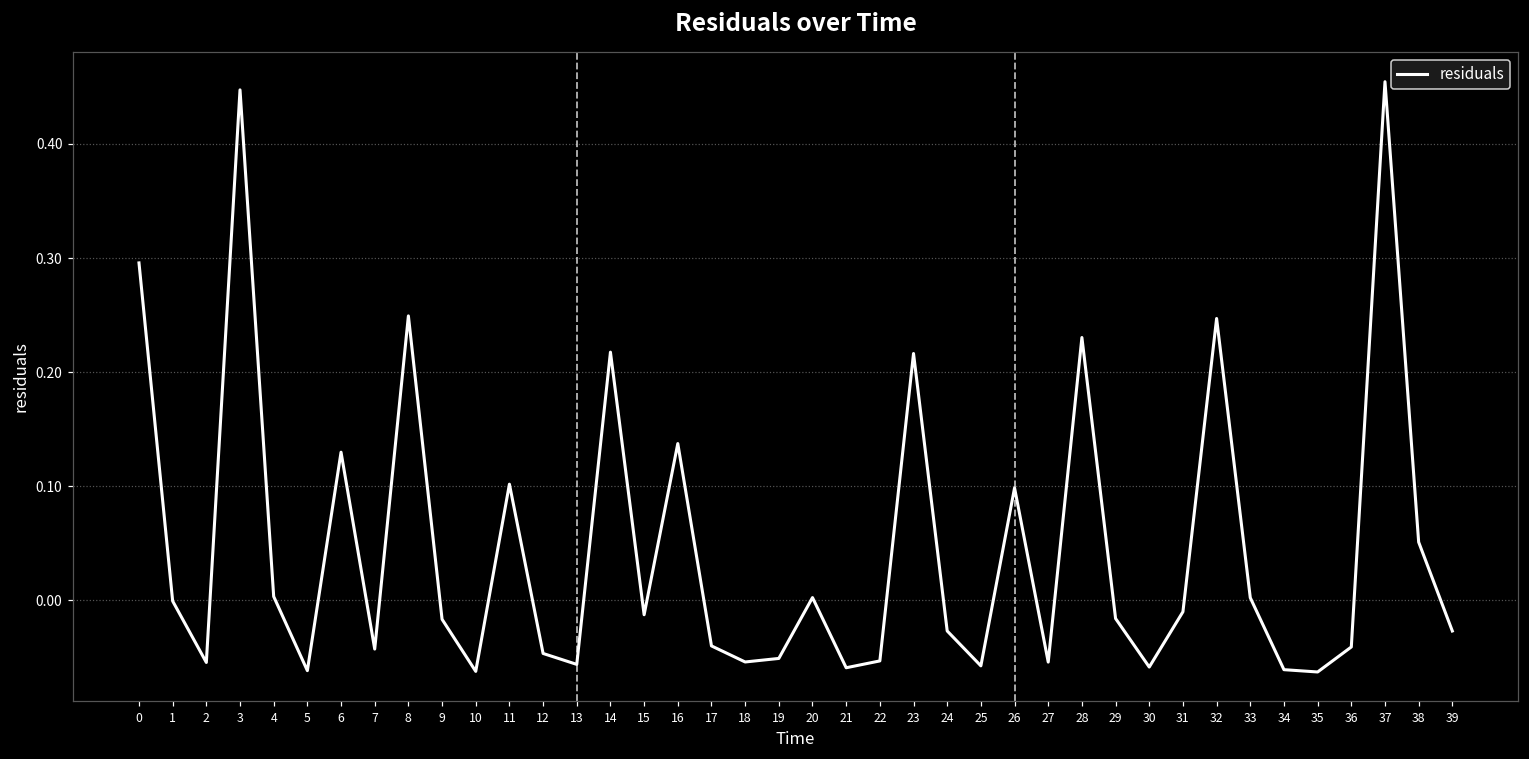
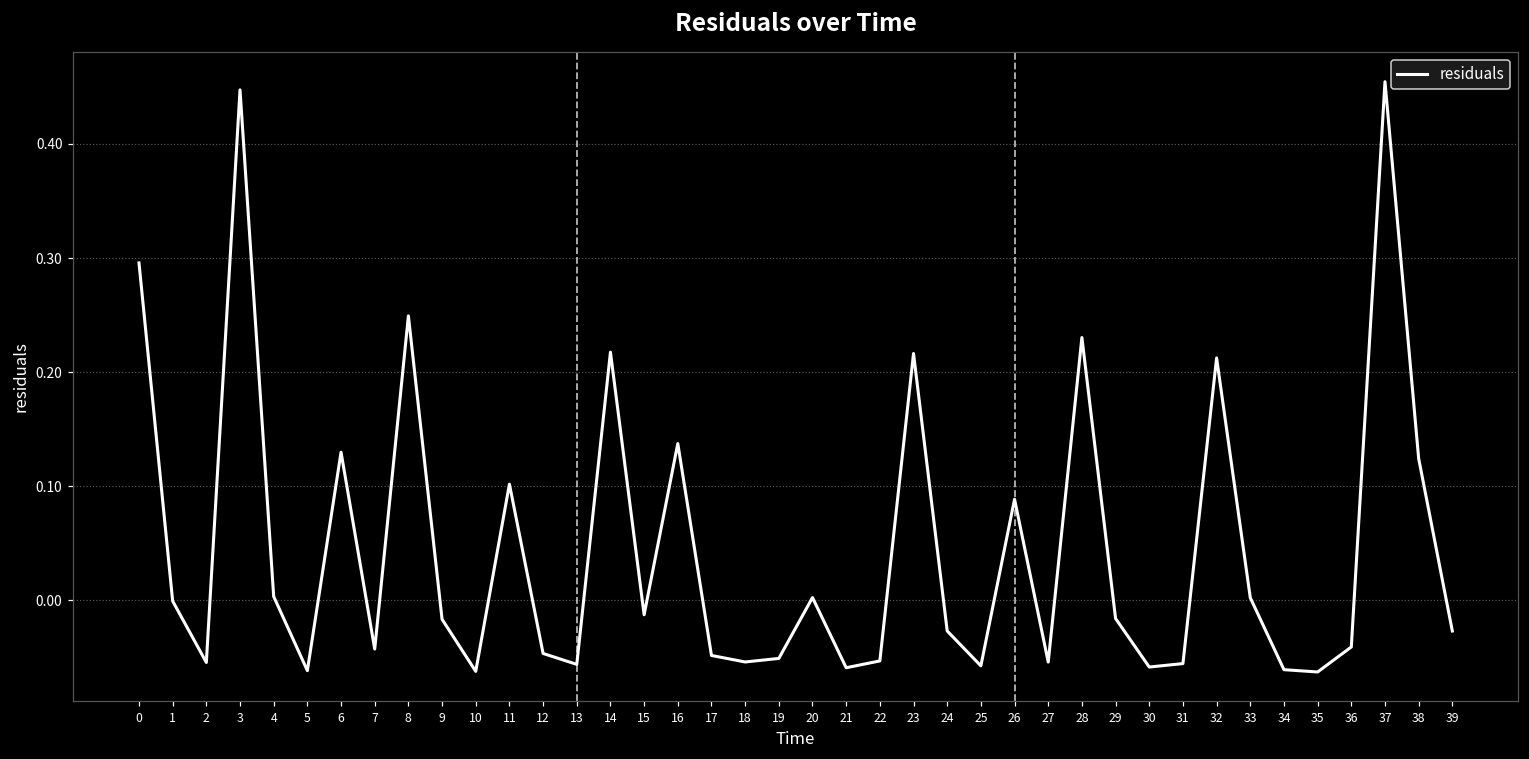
17: -0.040 -> -0.049
26: 0.098 -> 0.088
31: -0.010 -> -0.056
32: 0.247 -> 0.212
38: 0.051 -> 0.124
